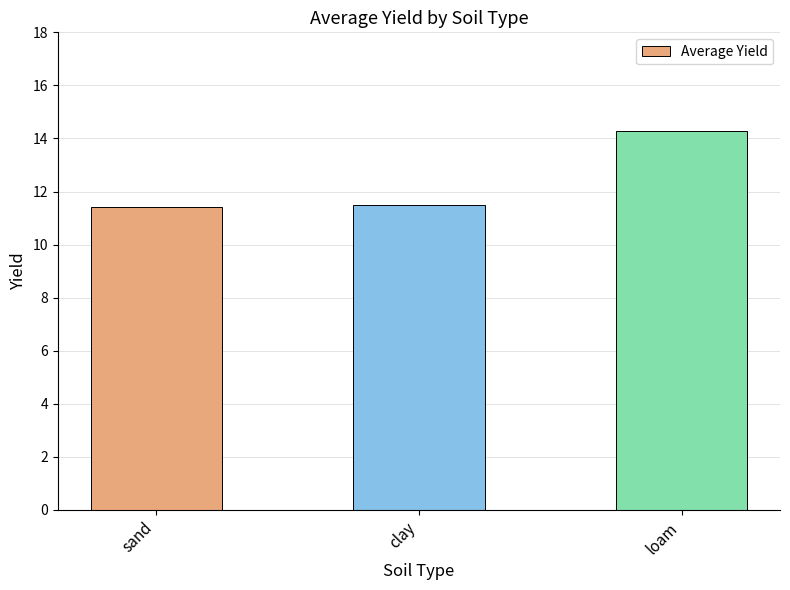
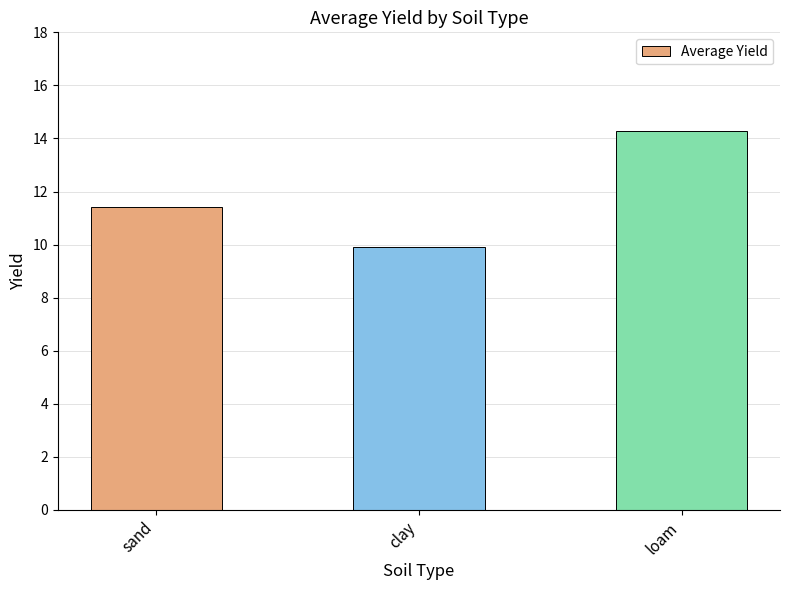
clay: 11.5 -> 9.9
